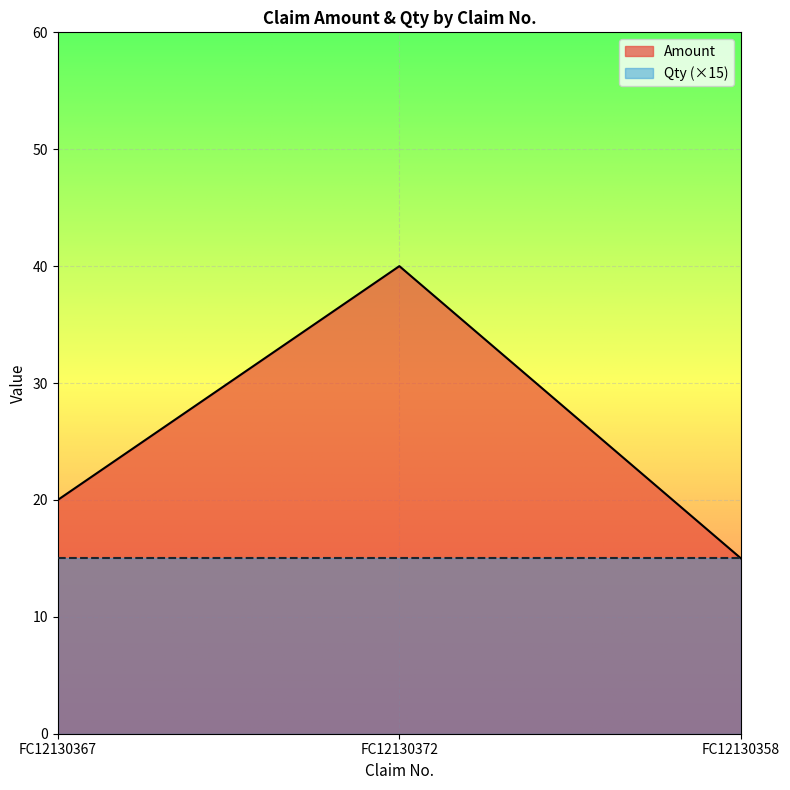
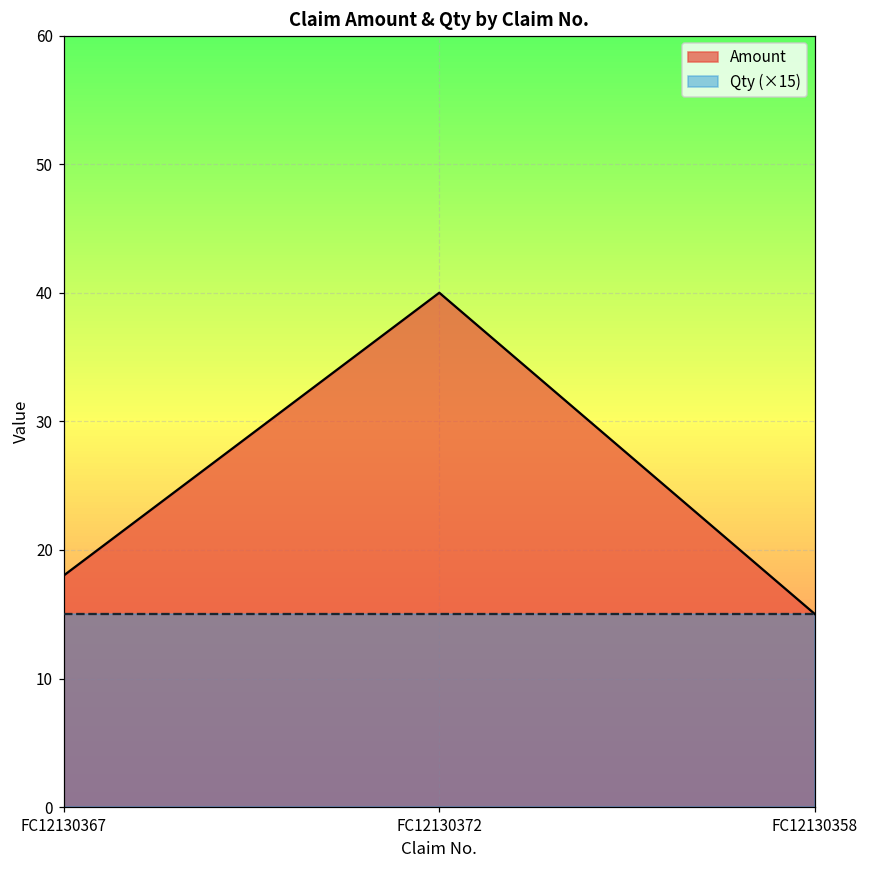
Amount, FC12130367: 20 -> 18
